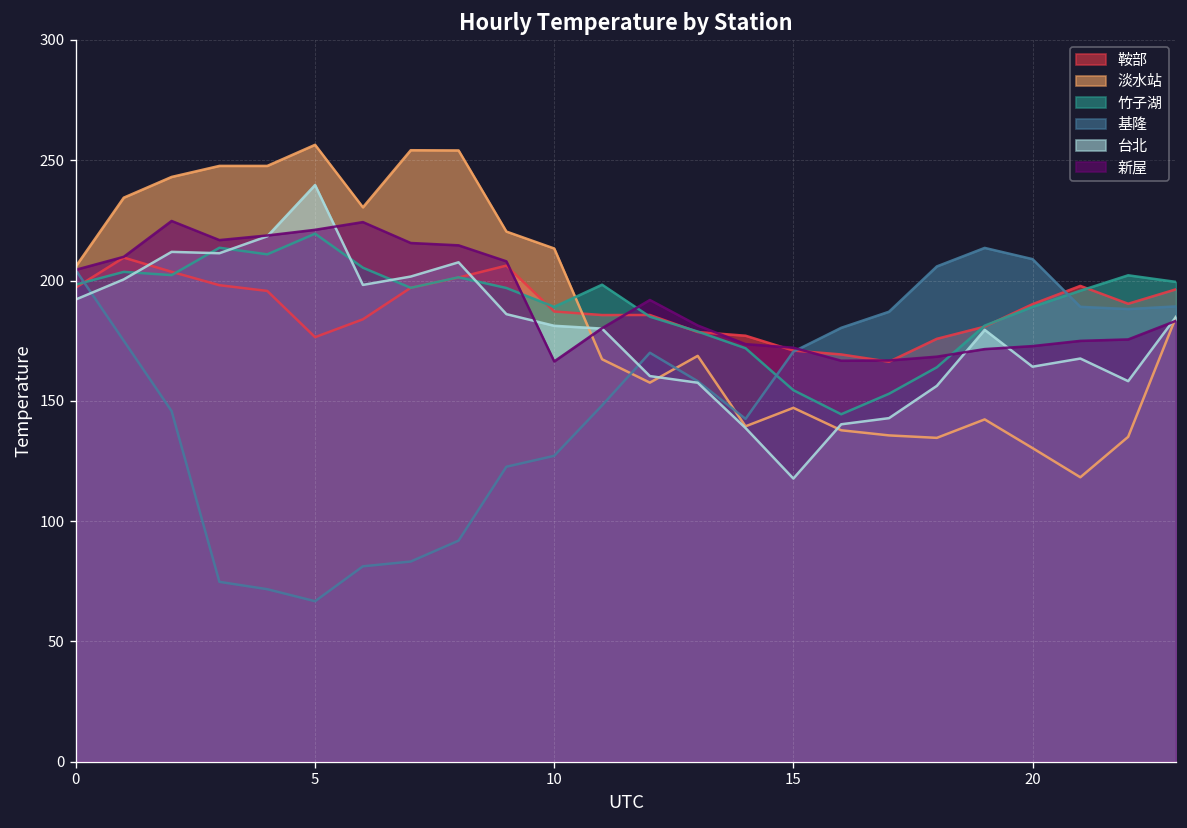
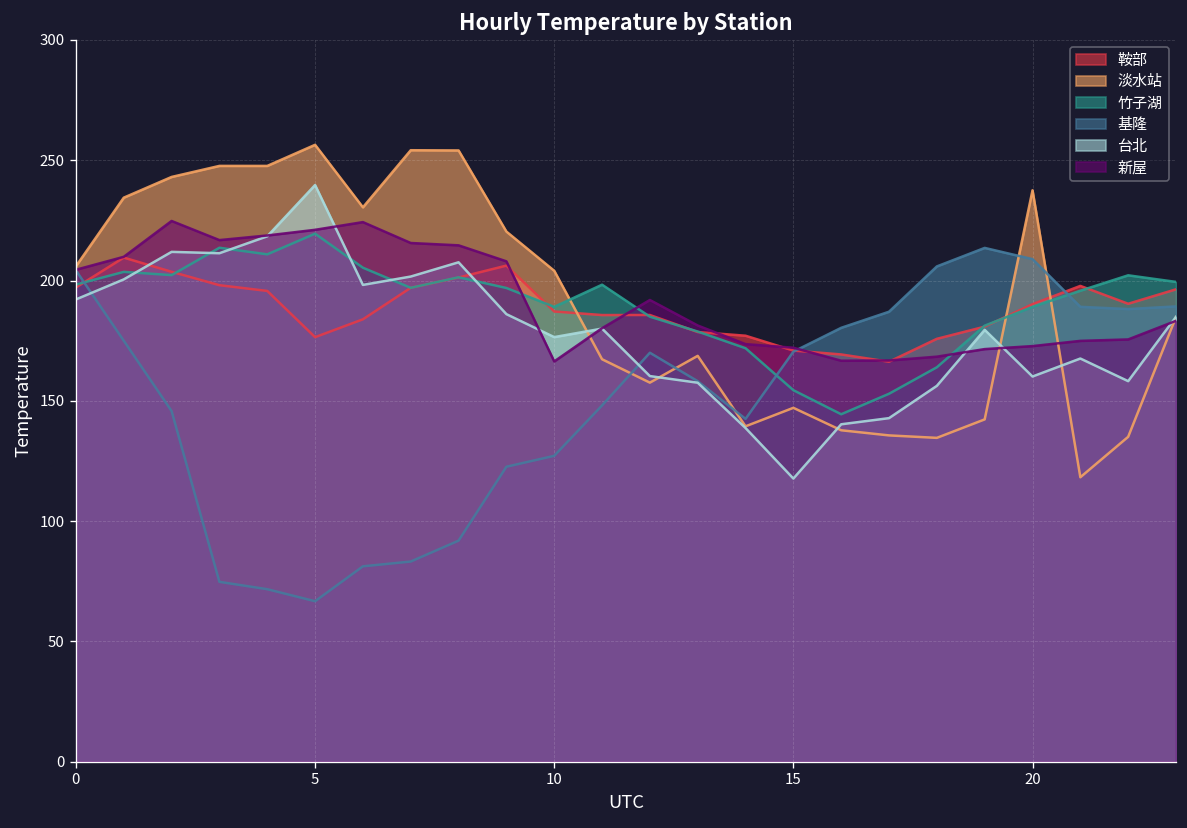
淡水站, 10: 213 -> 204
台北, 10: 181 -> 176
淡水站, 20: 130 -> 238
台北, 20: 164 -> 160
